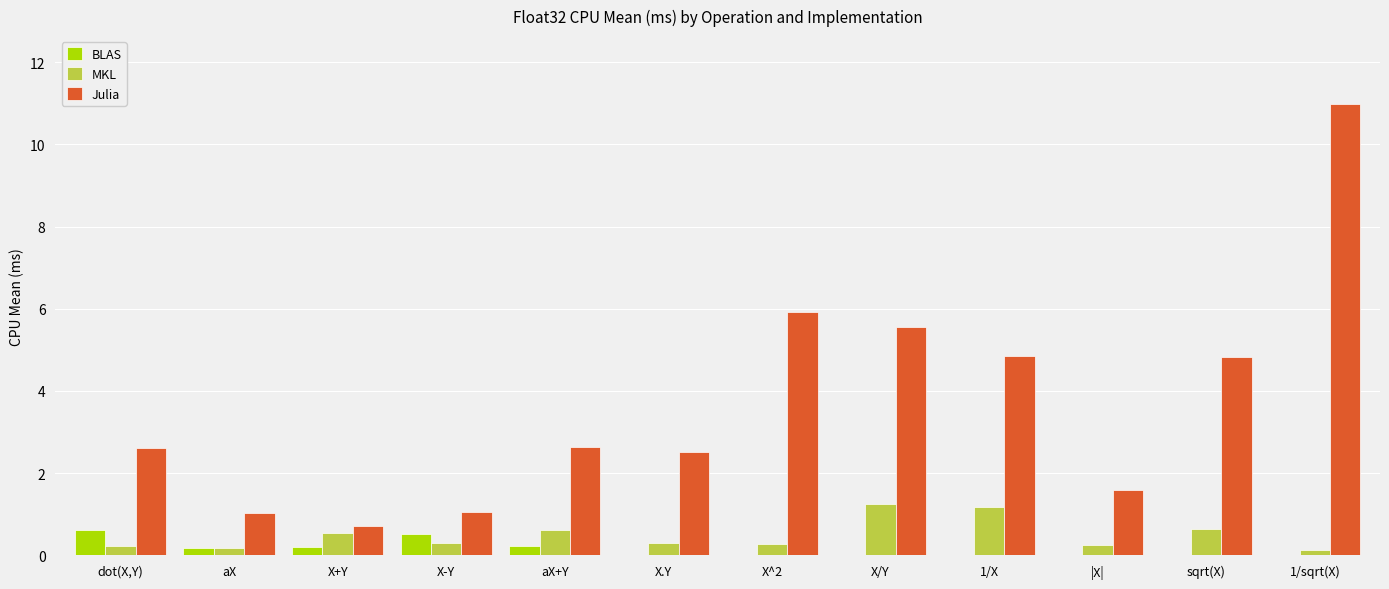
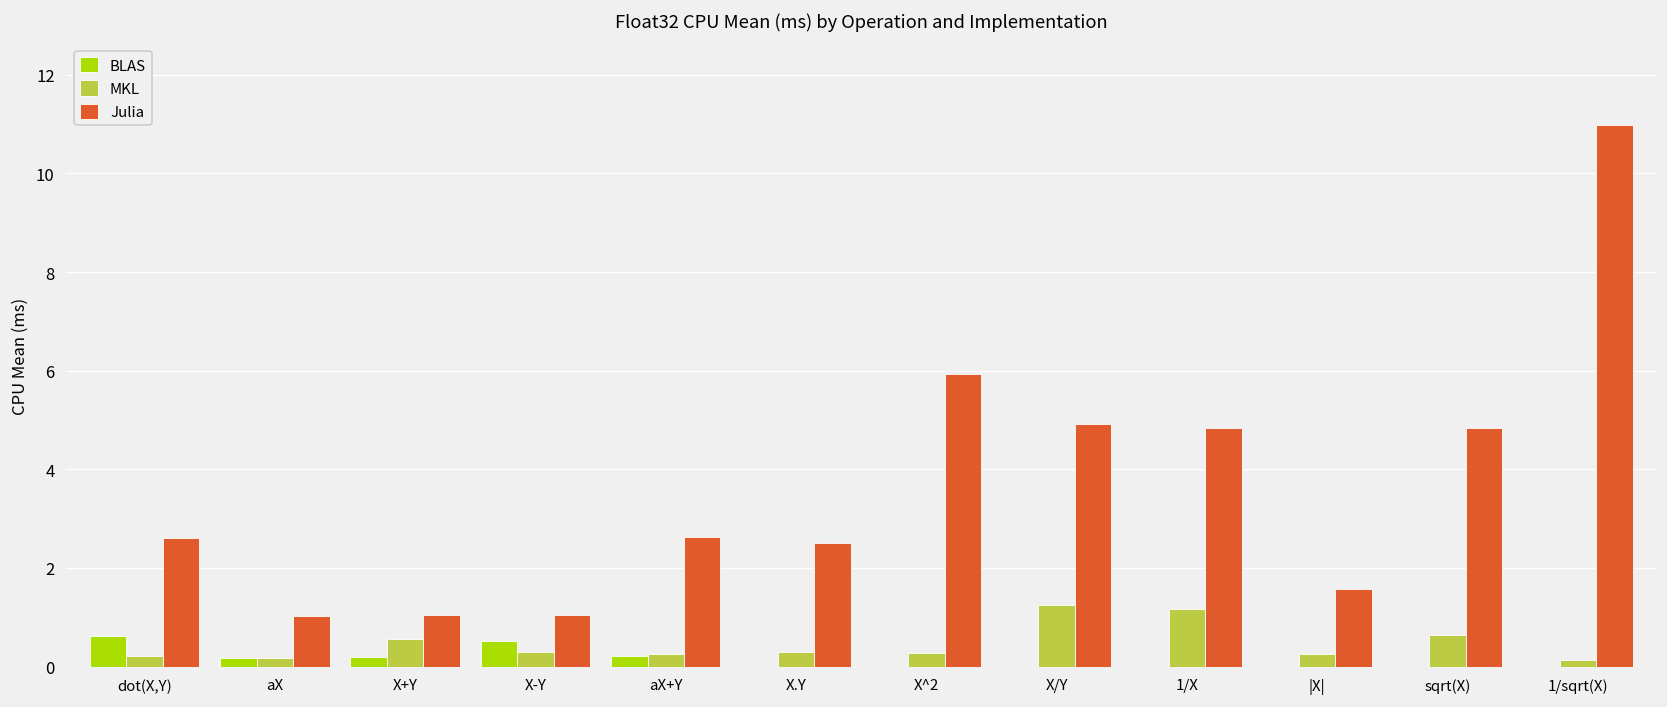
Julia, X+Y: 0.7 -> 1.1
MKL, aX+Y: 0.6 -> 0.2
Julia, X/Y: 5.5 -> 4.9
